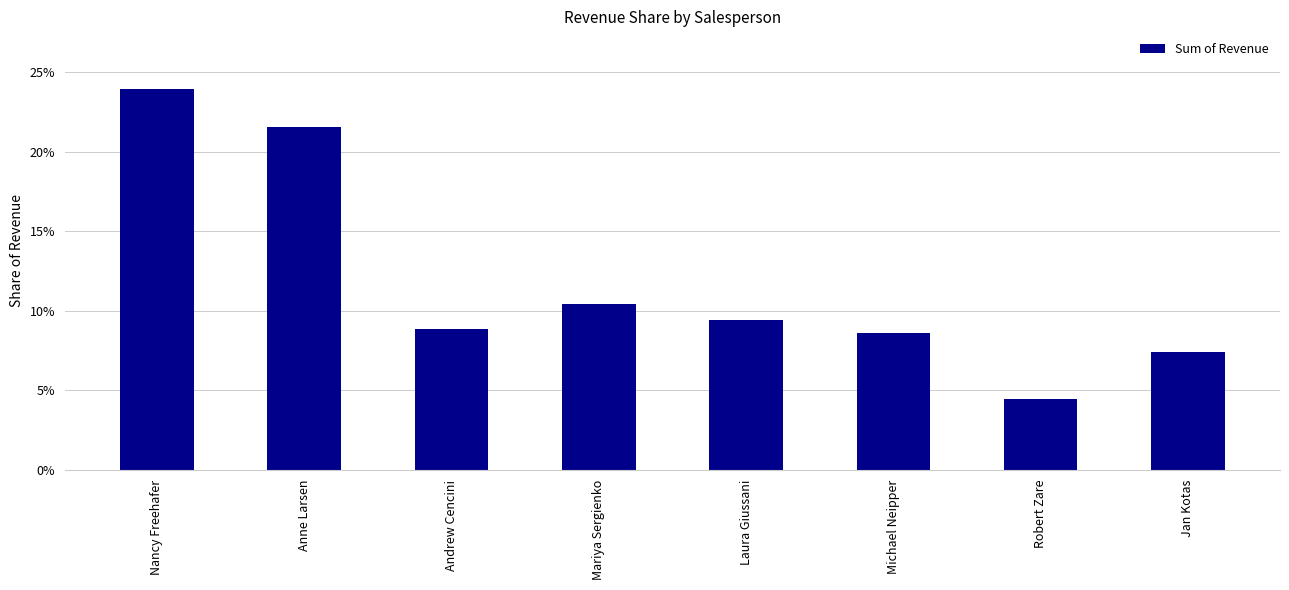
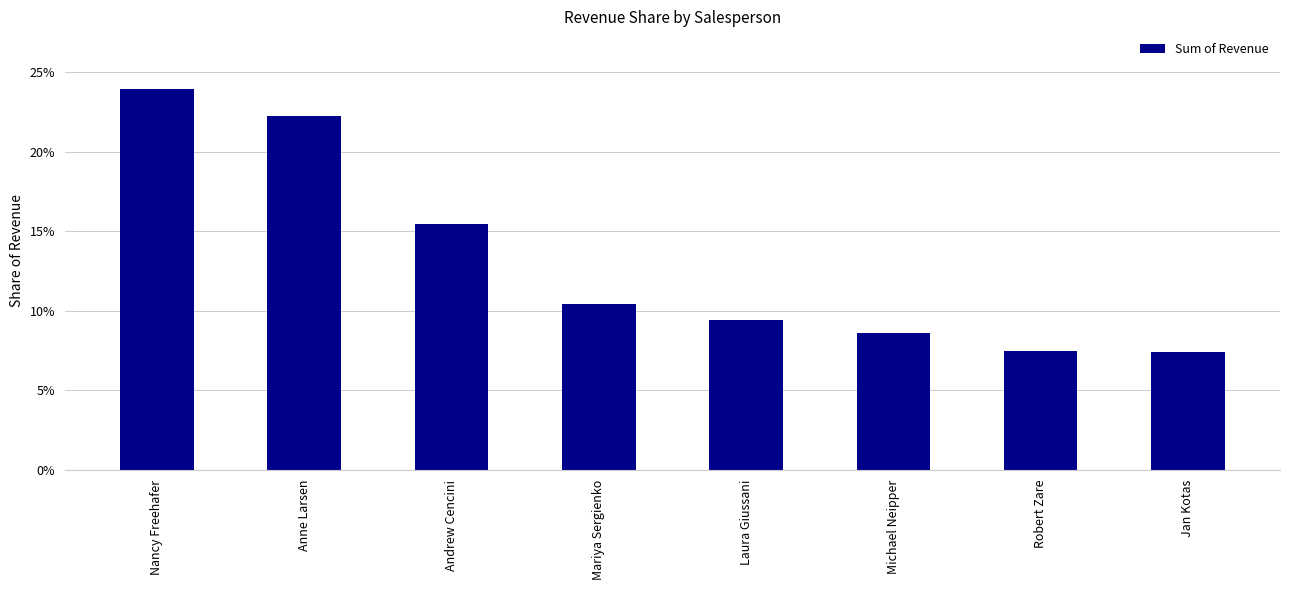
Anne Larsen: 21.6% -> 22.2%
Andrew Cencini: 8.9% -> 15.4%
Robert Zare: 4.5% -> 7.5%
